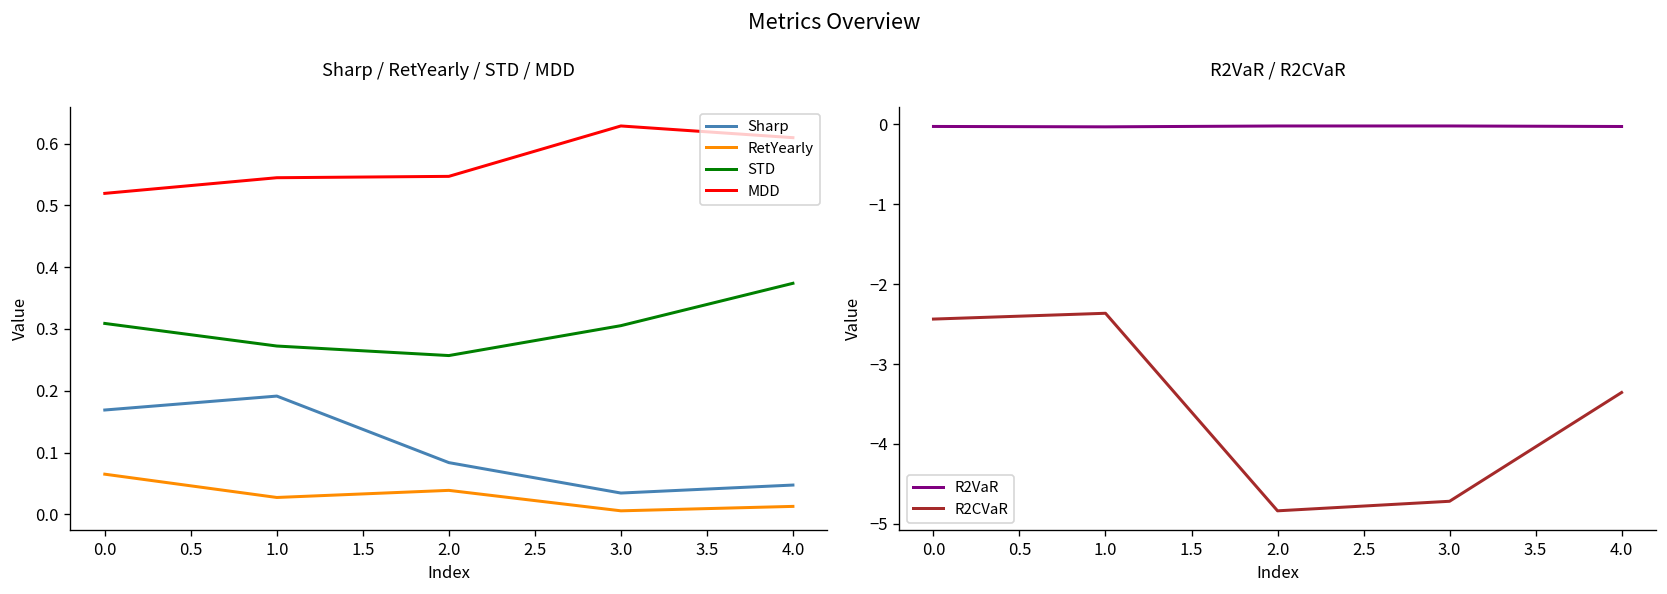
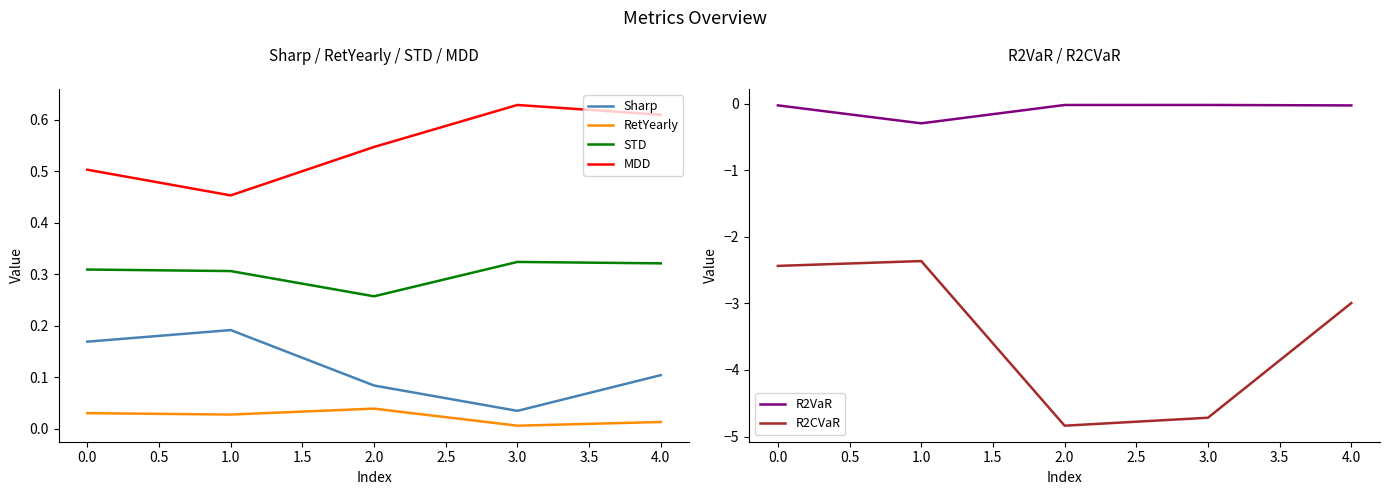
Sharp / RetYearly / STD / MDD, RetYearly, 0.0: 0.06 -> 0.03
Sharp / RetYearly / STD / MDD, MDD, 0.0: 0.52 -> 0.50
Sharp / RetYearly / STD / MDD, STD, 1.0: 0.27 -> 0.31
Sharp / RetYearly / STD / MDD, MDD, 1.0: 0.54 -> 0.45
Sharp / RetYearly / STD / MDD, STD, 3.0: 0.31 -> 0.32
Sharp / RetYearly / STD / MDD, Sharp, 4.0: 0.05 -> 0.10
Sharp / RetYearly / STD / MDD, STD, 4.0: 0.37 -> 0.32
R2VaR / R2CVaR, R2VaR, 1.0: 0.0 -> -0.3
R2VaR / R2CVaR, R2CVaR, 4.0: -3.4 -> -3.0
